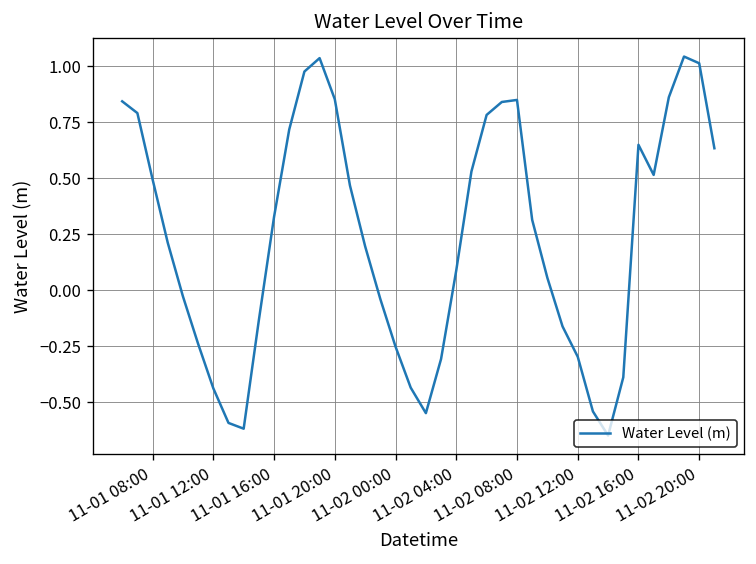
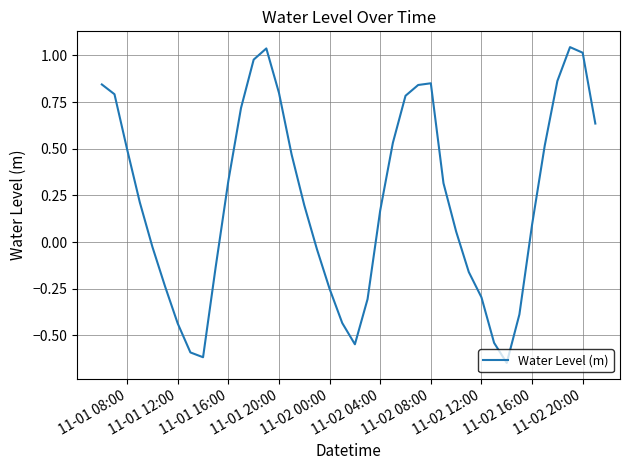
11-01 20:00: 0.85 -> 0.80
11-02 04:00: 0.09 -> 0.17
11-02 16:00: 0.65 -> 0.09
